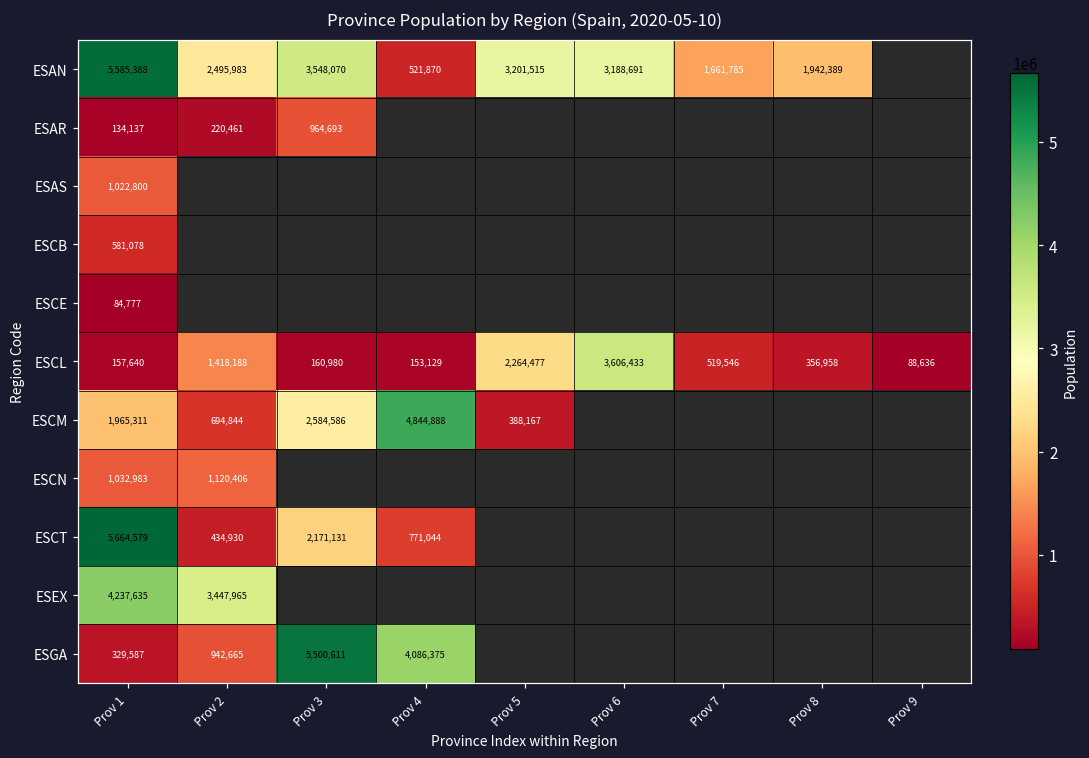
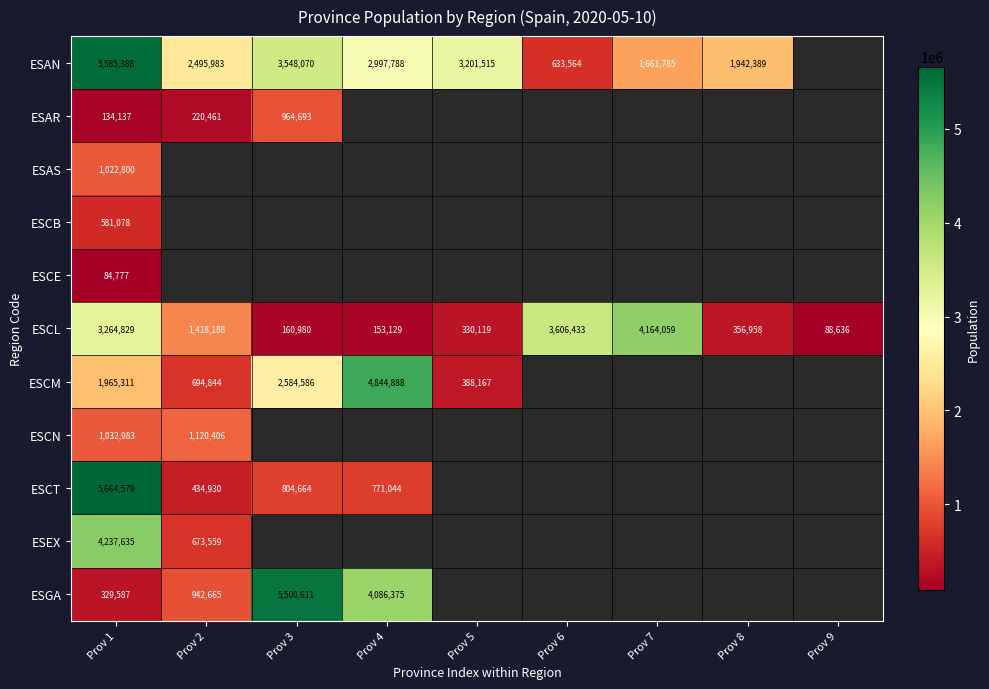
ESAN, Prov 4: 521,870 -> 2,997,788
ESAN, Prov 6: 3,188,691 -> 633,564
ESCL, Prov 1: 157,640 -> 3,264,829
ESCL, Prov 5: 2,264,477 -> 330,119
ESCL, Prov 7: 519,546 -> 4,164,059
ESCT, Prov 3: 2,171,131 -> 804,664
ESEX, Prov 2: 3,447,965 -> 673,559
